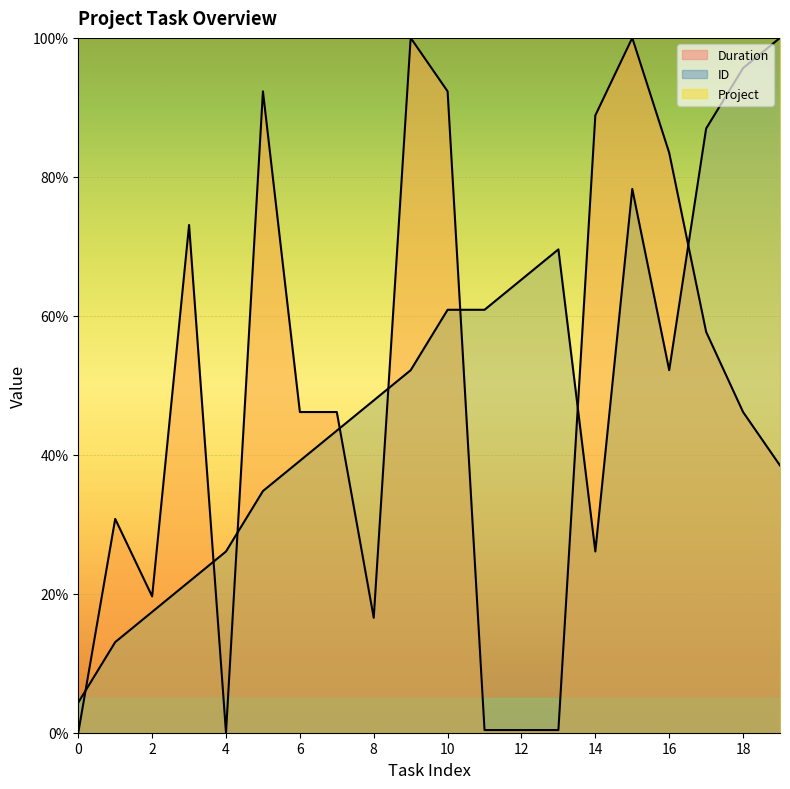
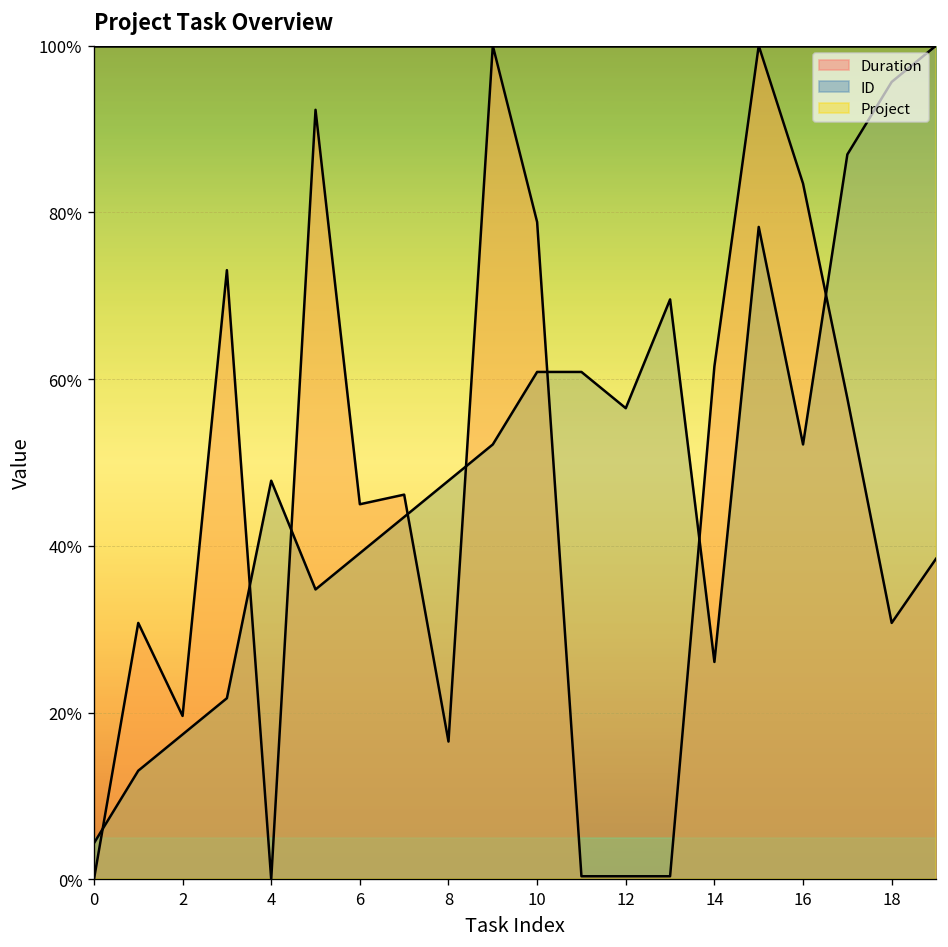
ID, 4: 26% -> 48%
Duration, 6: 46% -> 45%
Duration, 10: 92% -> 79%
ID, 12: 65% -> 57%
Duration, 14: 89% -> 62%
Duration, 18: 46% -> 31%
